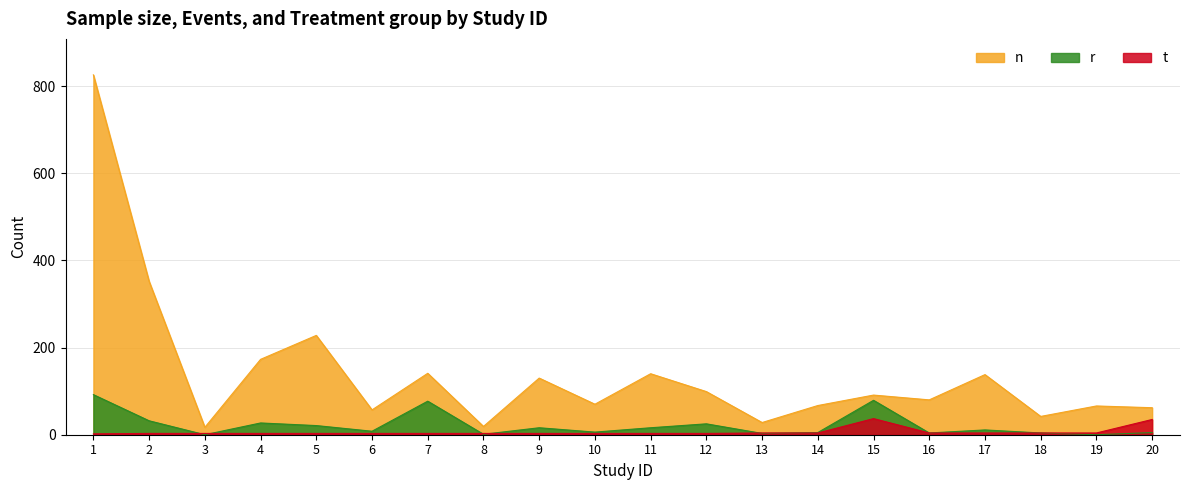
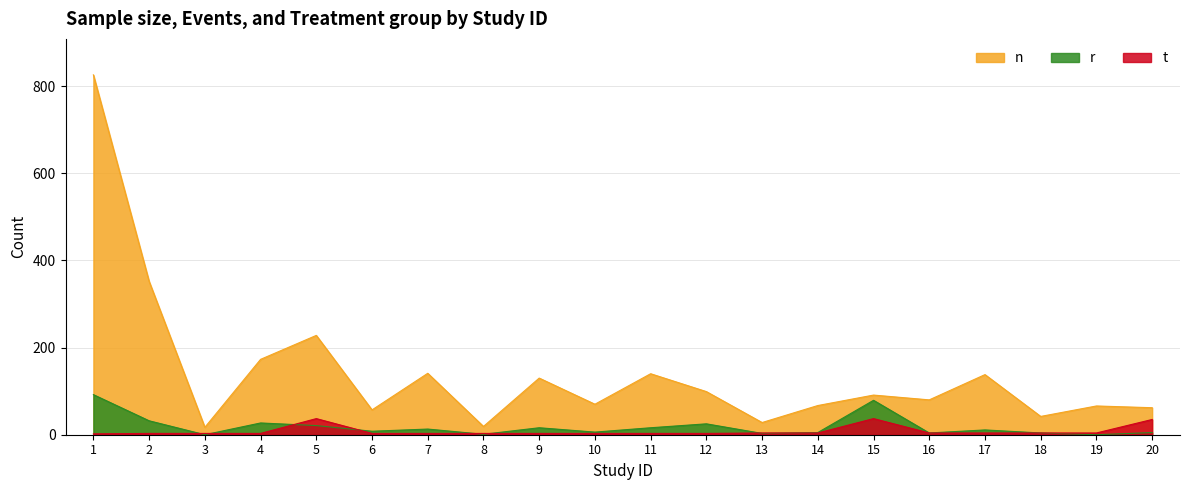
t, 5: 0 -> 40
r, 7: 80 -> 10
